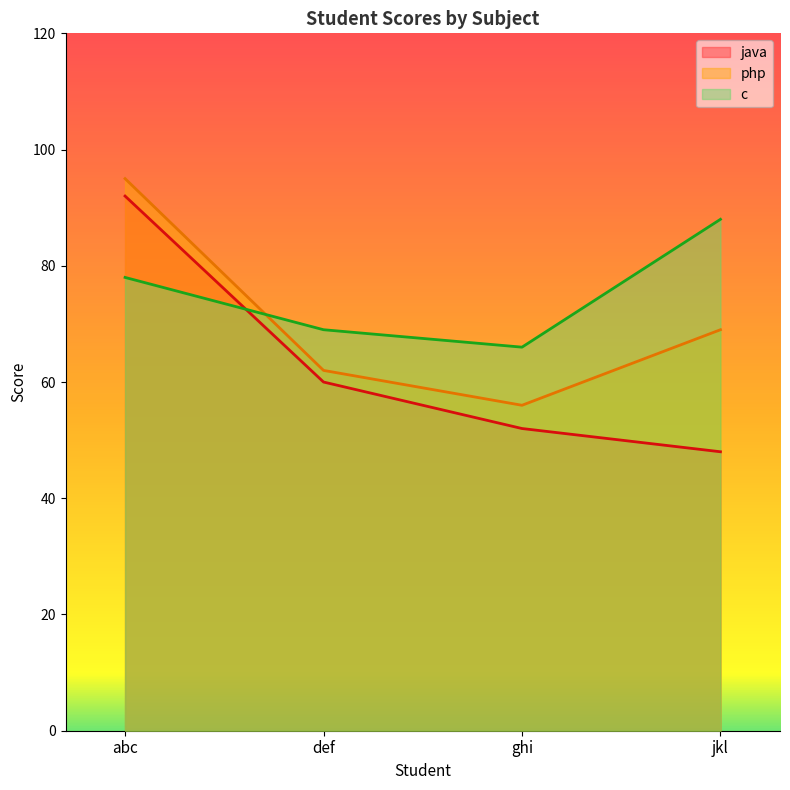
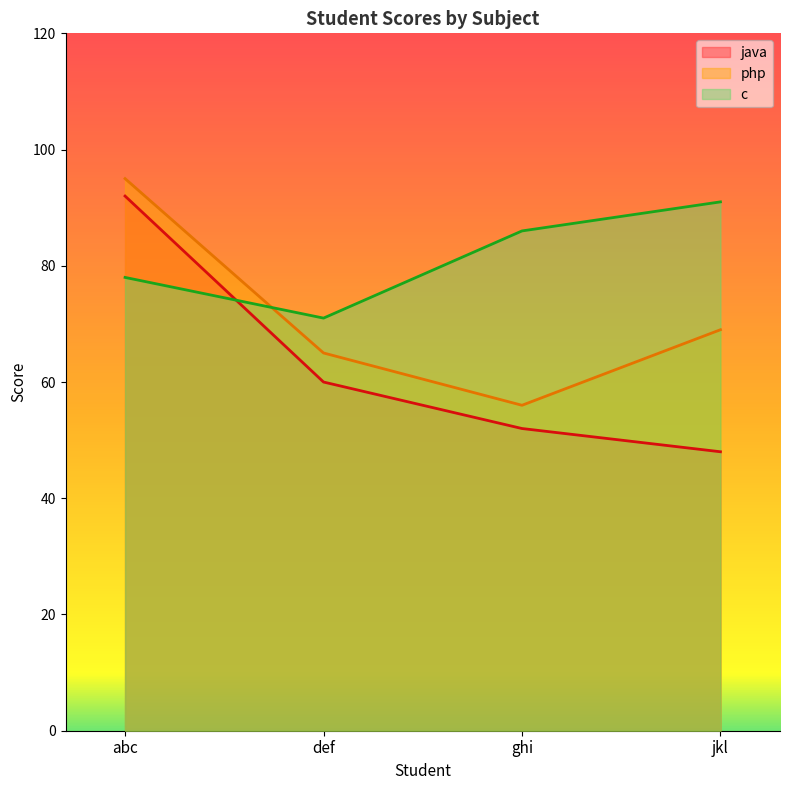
php, def: 62 -> 65
c, def: 69 -> 71
c, ghi: 66 -> 86
c, jkl: 88 -> 91
